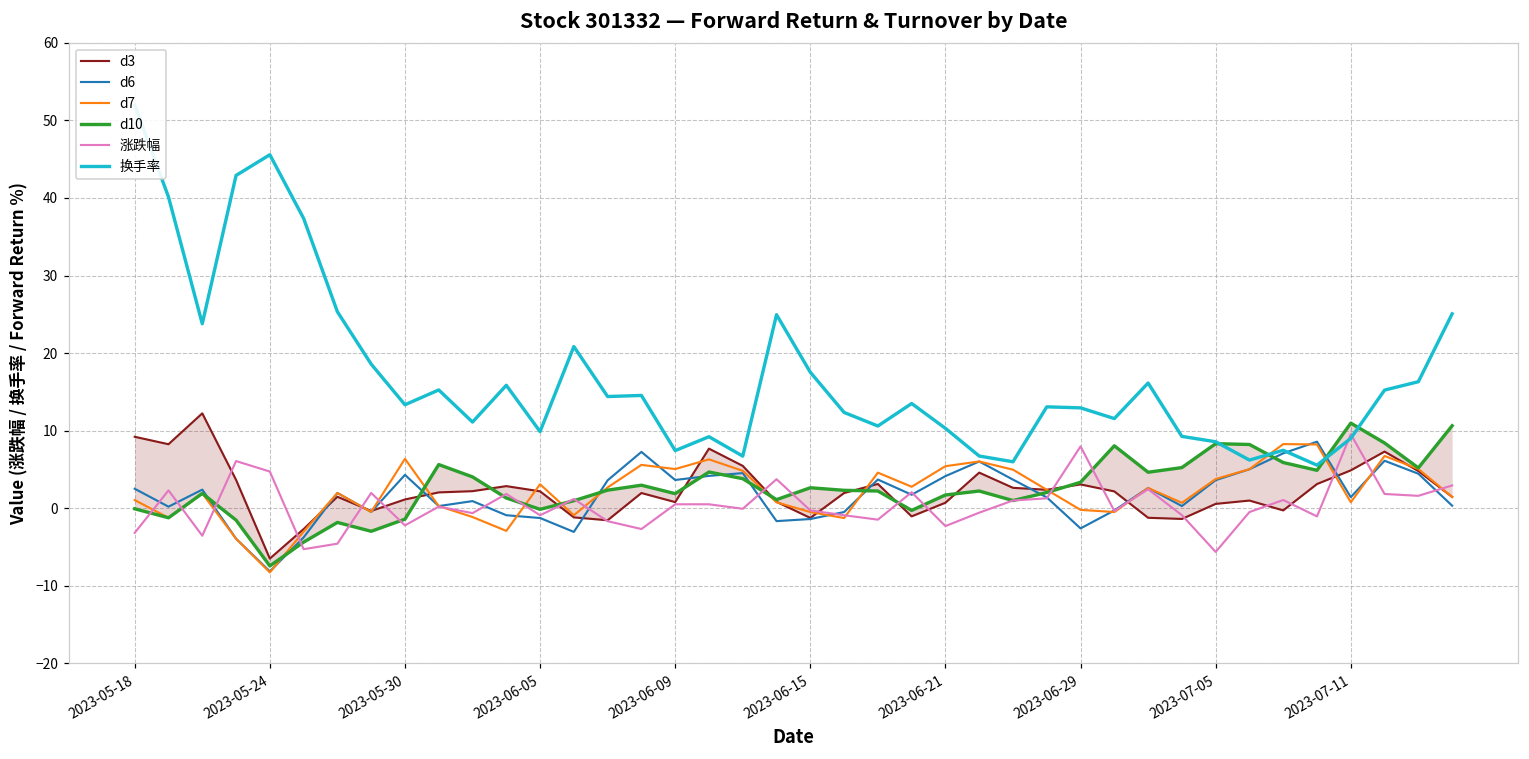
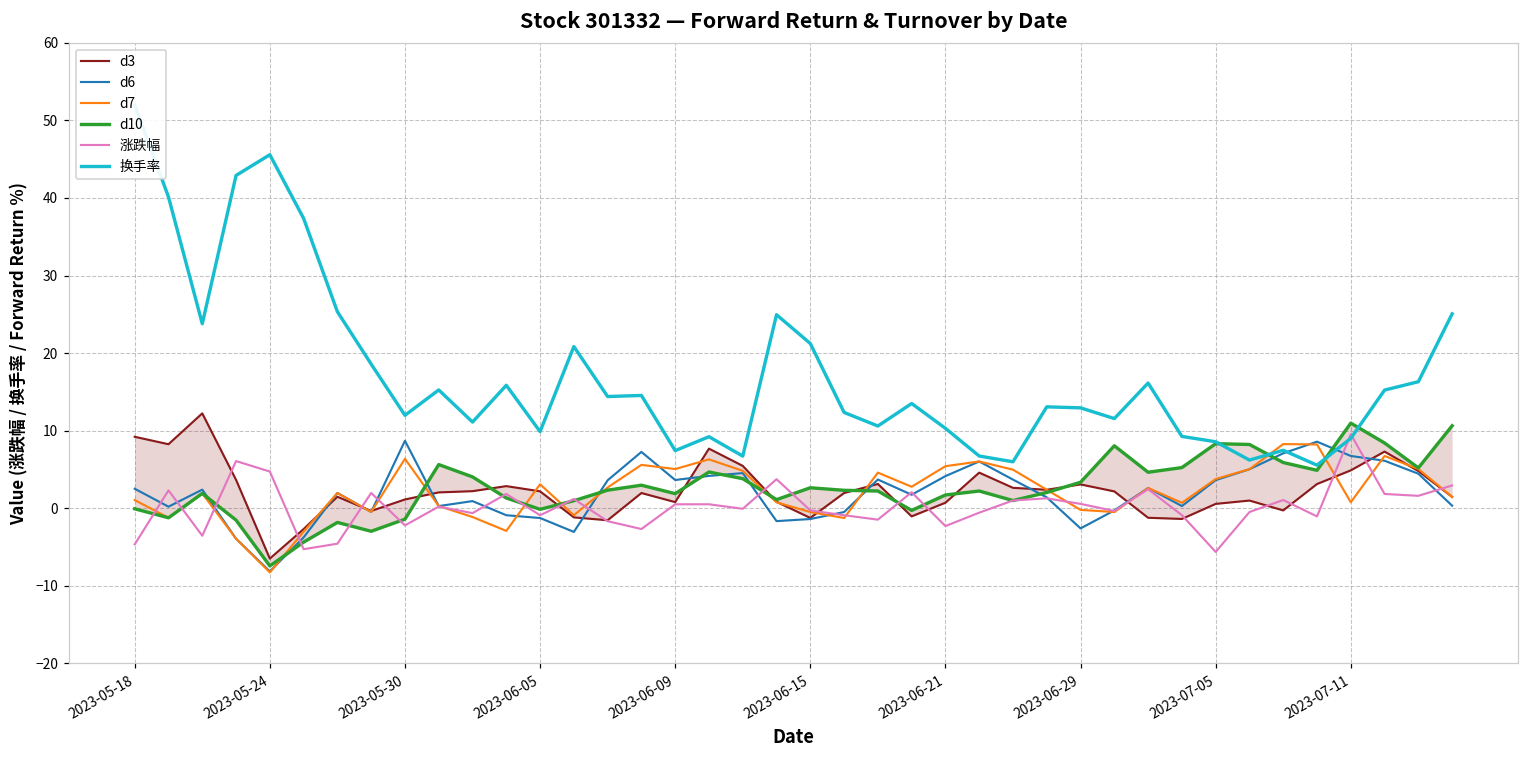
涨跌幅, 2023-05-18: -3 -> -5
d6, 2023-05-30: 4 -> 9
换手率, 2023-05-30: 13 -> 12
换手率, 2023-06-15: 18 -> 21
涨跌幅, 2023-06-29: 8 -> 1
d6, 2023-07-11: 1 -> 7
